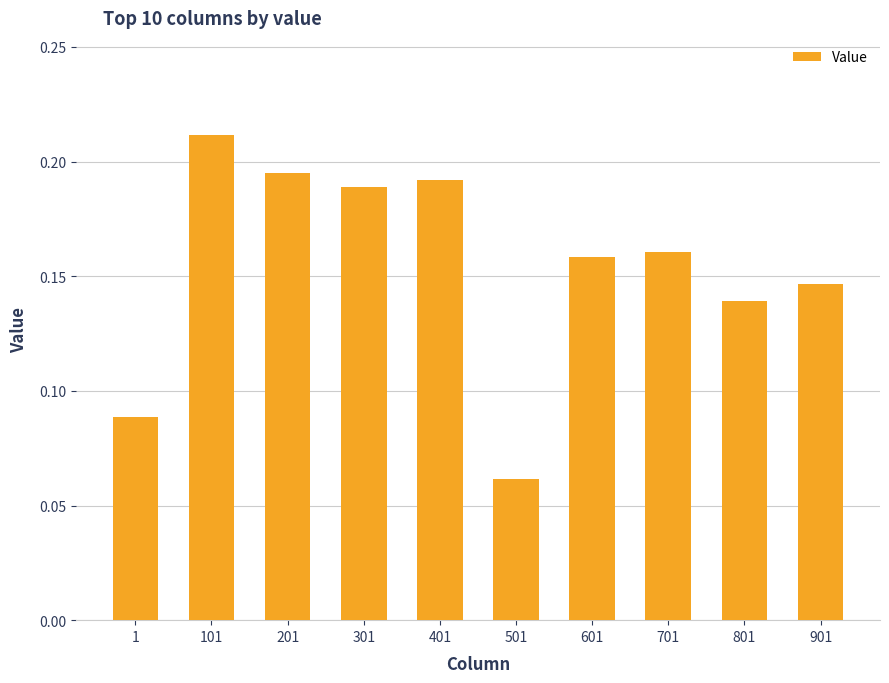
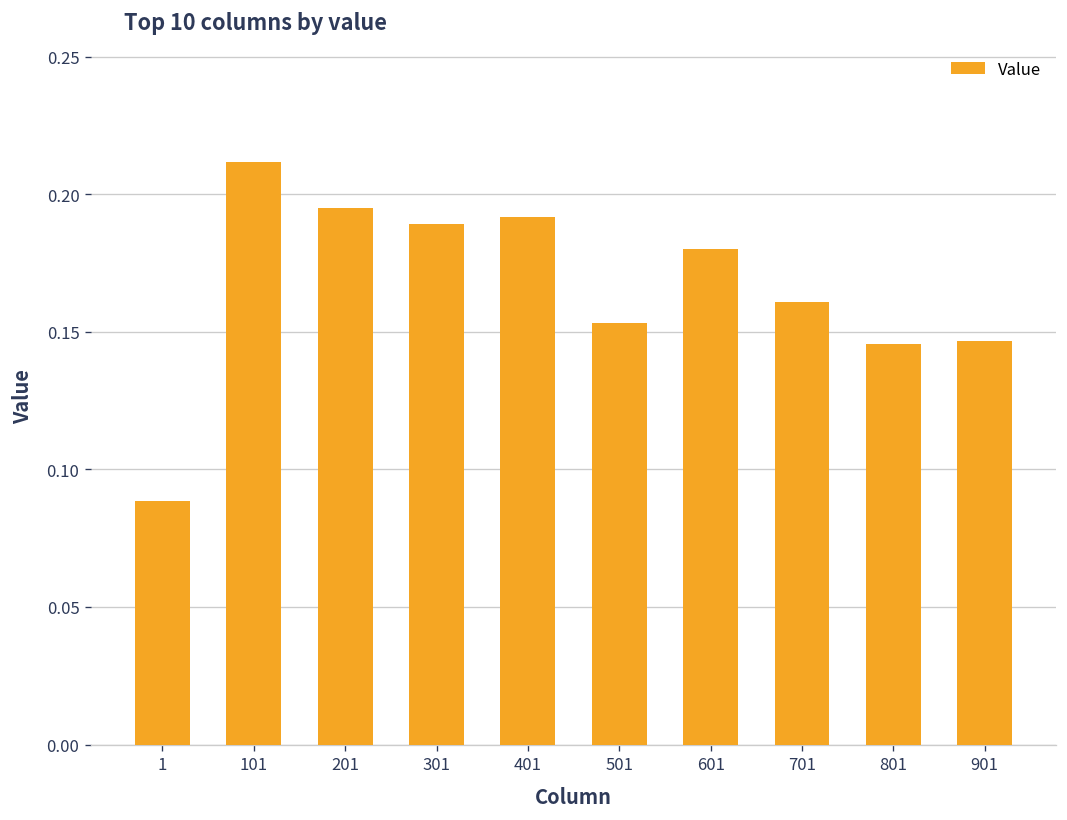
501: 0.061 -> 0.153
601: 0.158 -> 0.180
801: 0.139 -> 0.146
